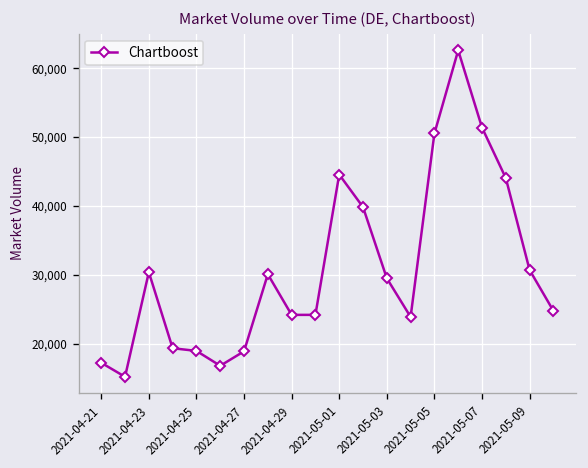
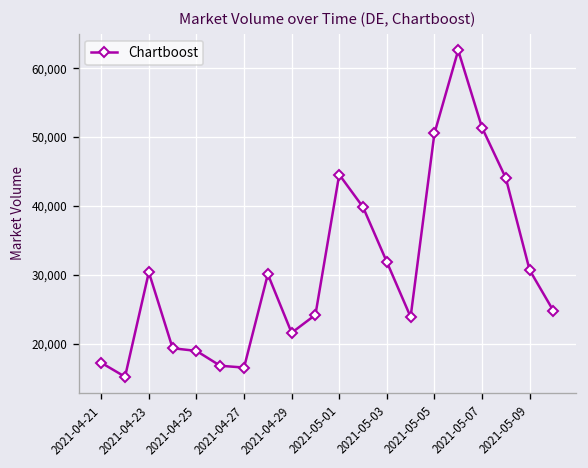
2021-04-27: 19,000 -> 17,000
2021-04-29: 24,000 -> 22,000
2021-05-03: 29,000 -> 32,000
